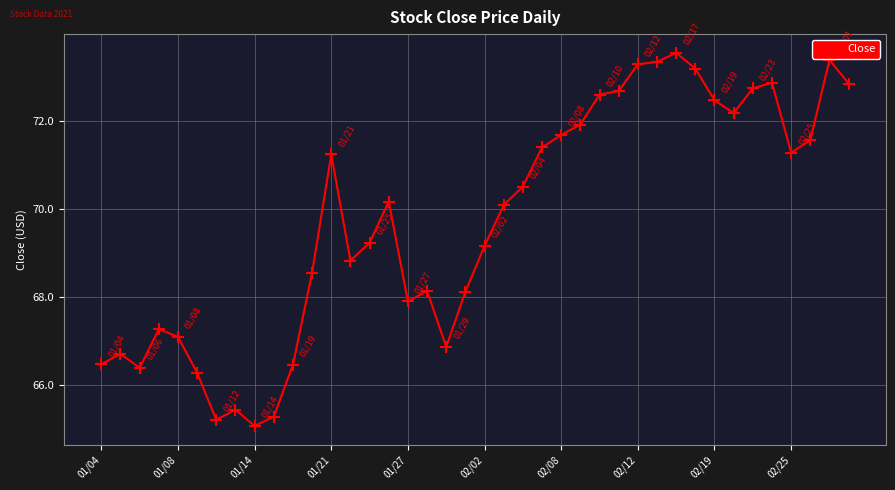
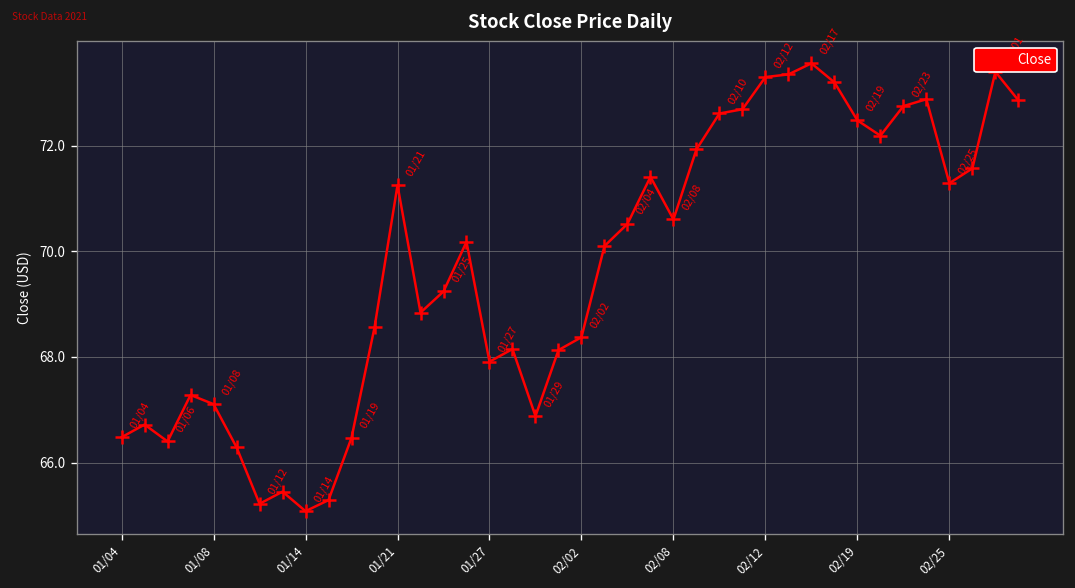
02/02: 69.2 -> 68.4
02/08: 71.7 -> 70.6
